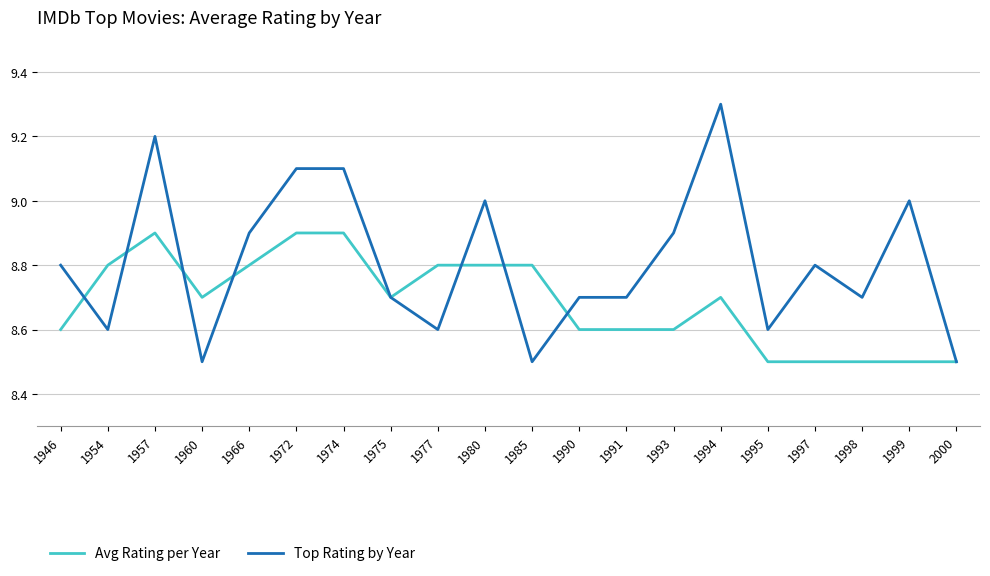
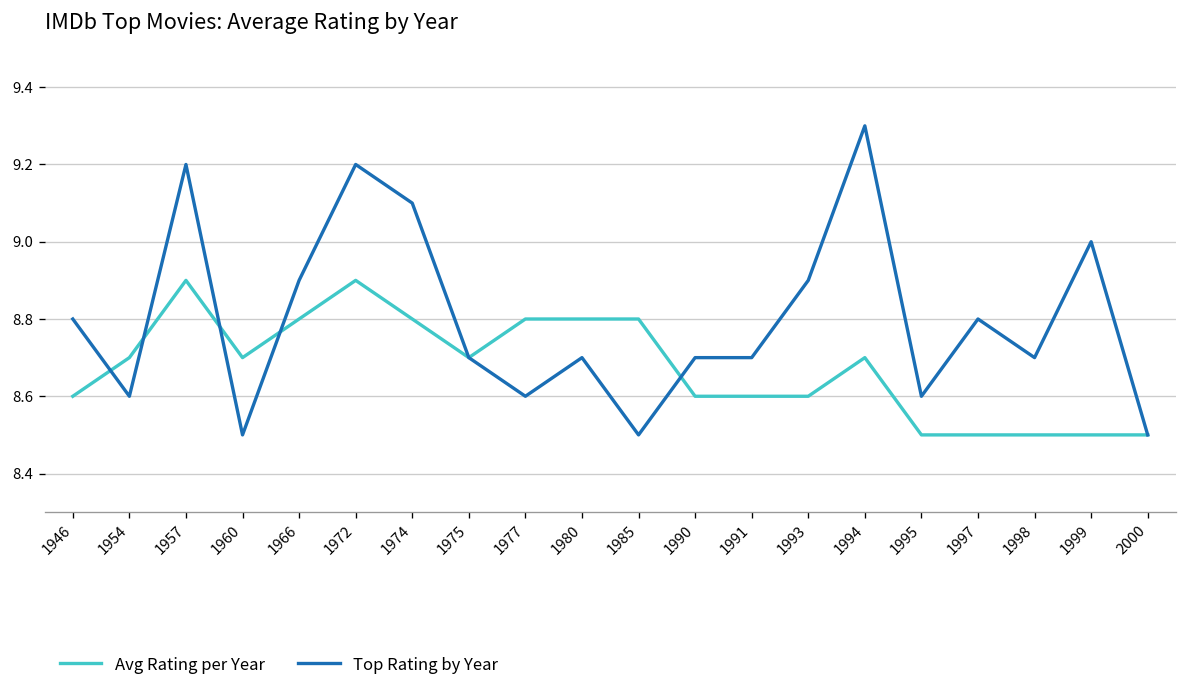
Avg Rating per Year, 1954: 8.8 -> 8.7
Top Rating by Year, 1972: 9.1 -> 9.2
Avg Rating per Year, 1974: 8.9 -> 8.8
Top Rating by Year, 1980: 9.0 -> 8.7
